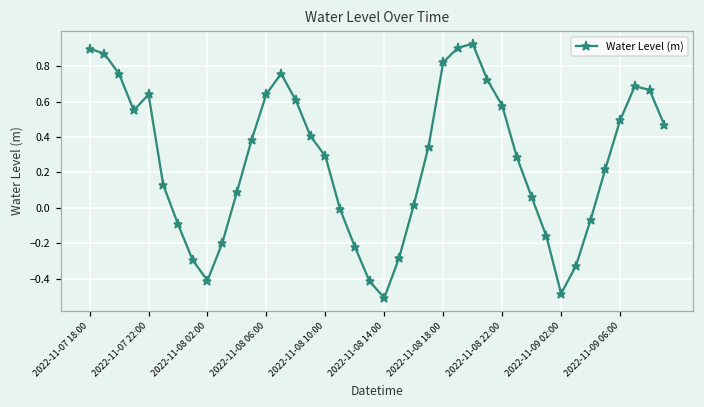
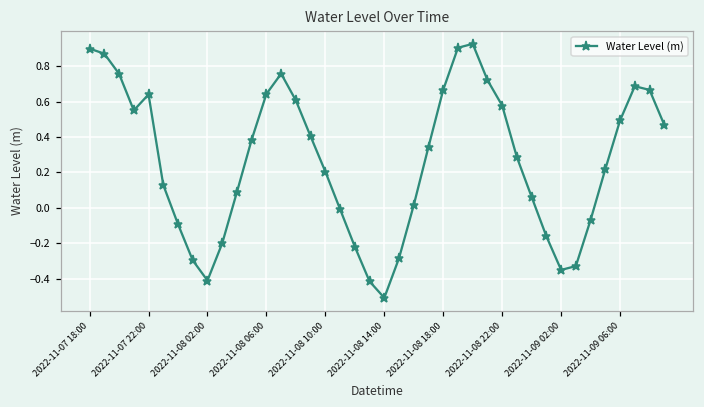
2022-11-08 10:00: 0.29 -> 0.20
2022-11-08 18:00: 0.82 -> 0.67
2022-11-09 02:00: -0.48 -> -0.35
